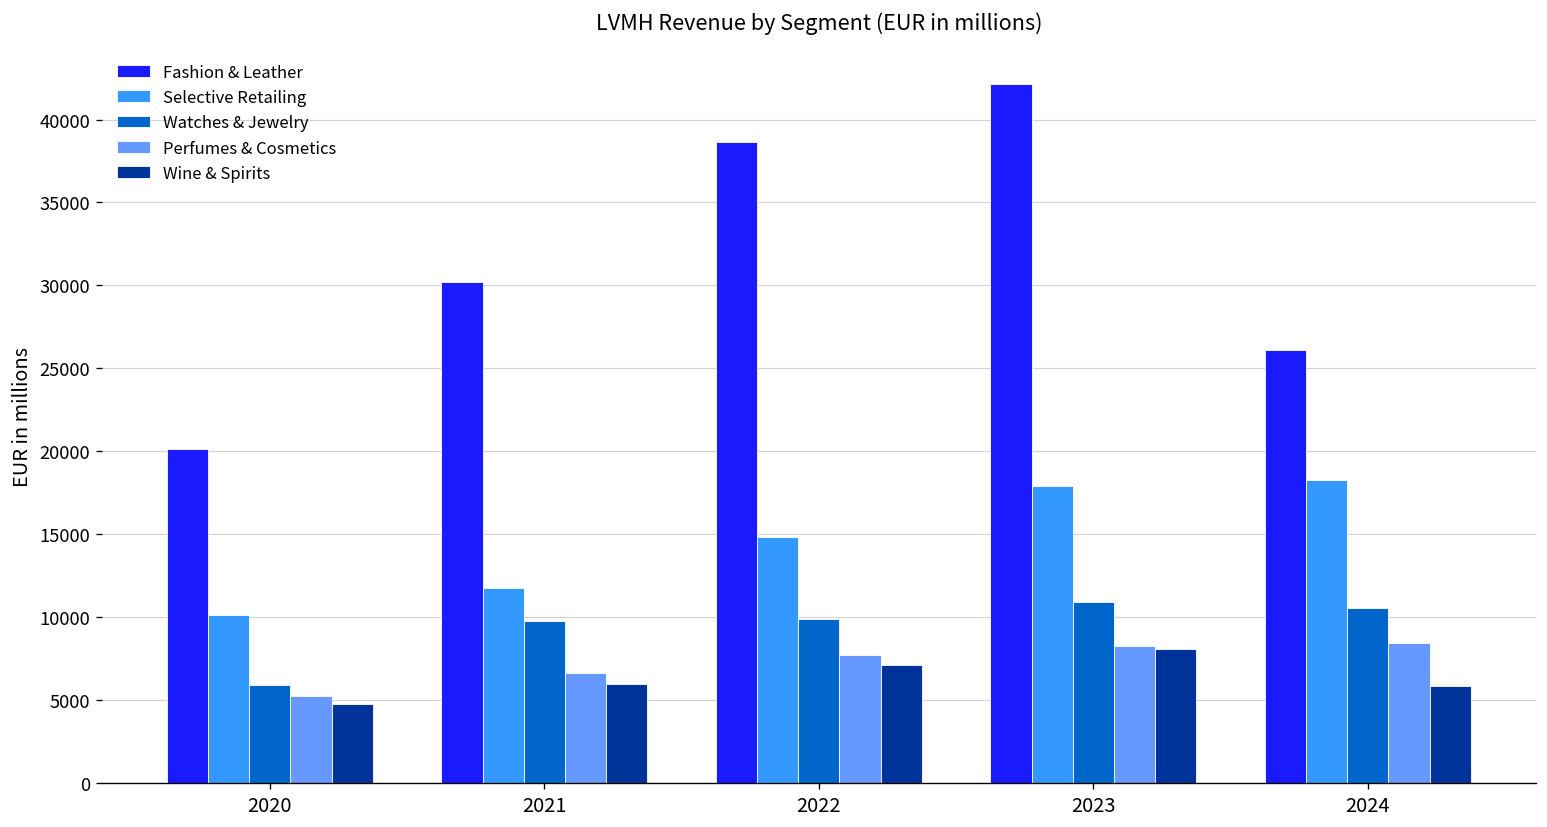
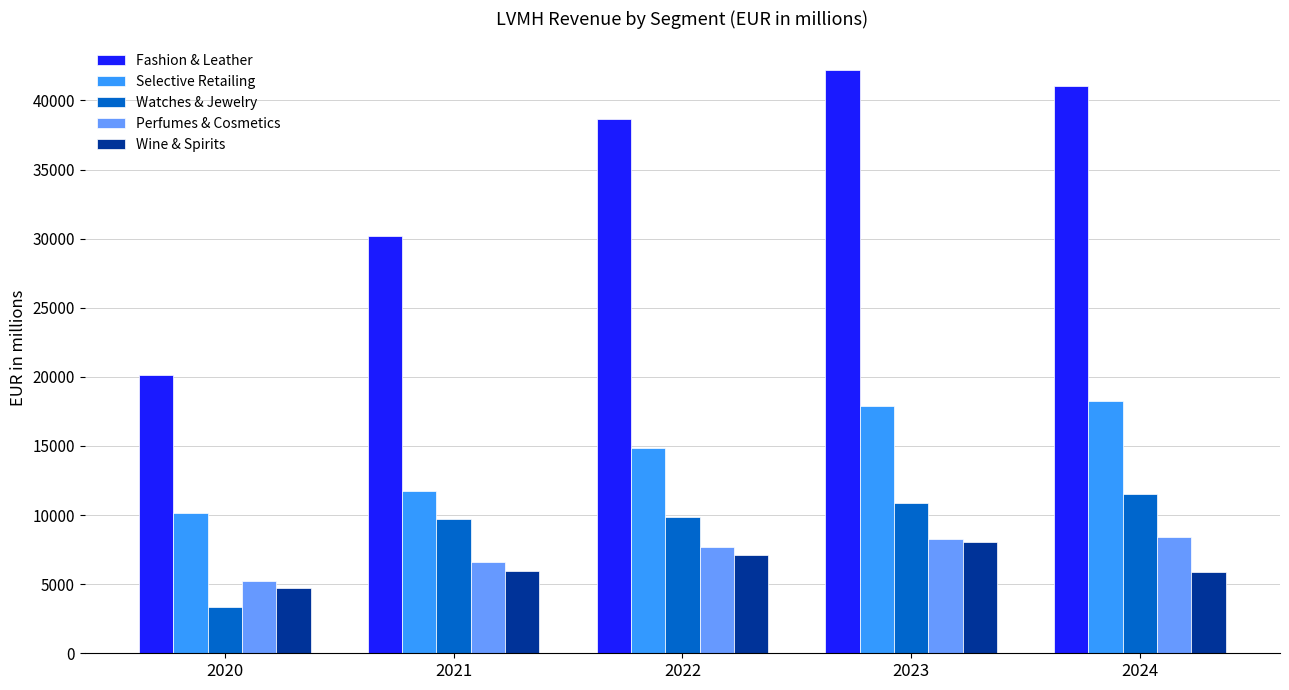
Watches & Jewelry, 2020: 5900 -> 3400
Fashion & Leather, 2024: 26100 -> 41100
Watches & Jewelry, 2024: 10600 -> 11500
